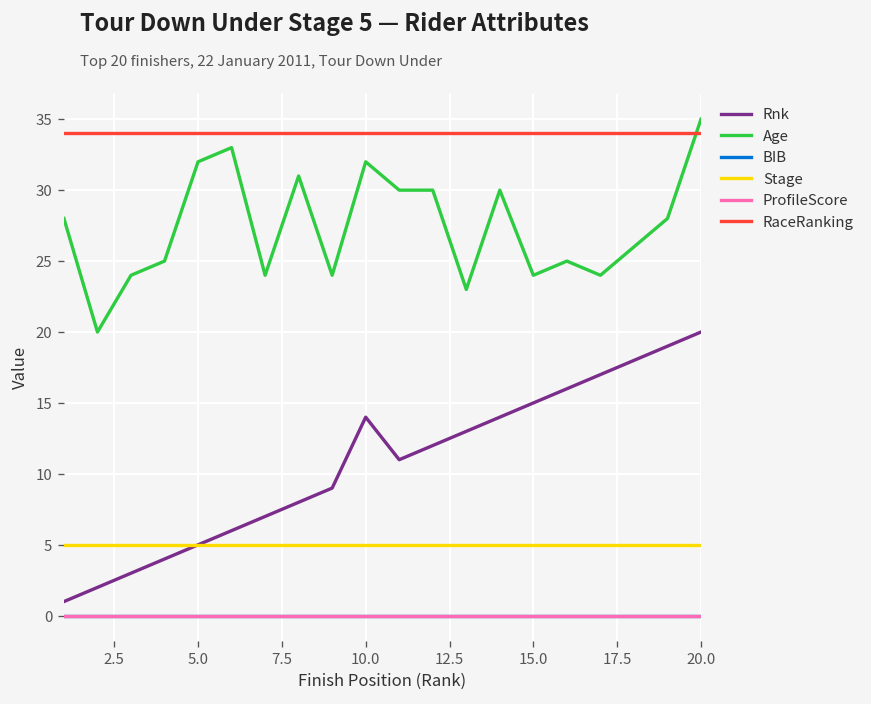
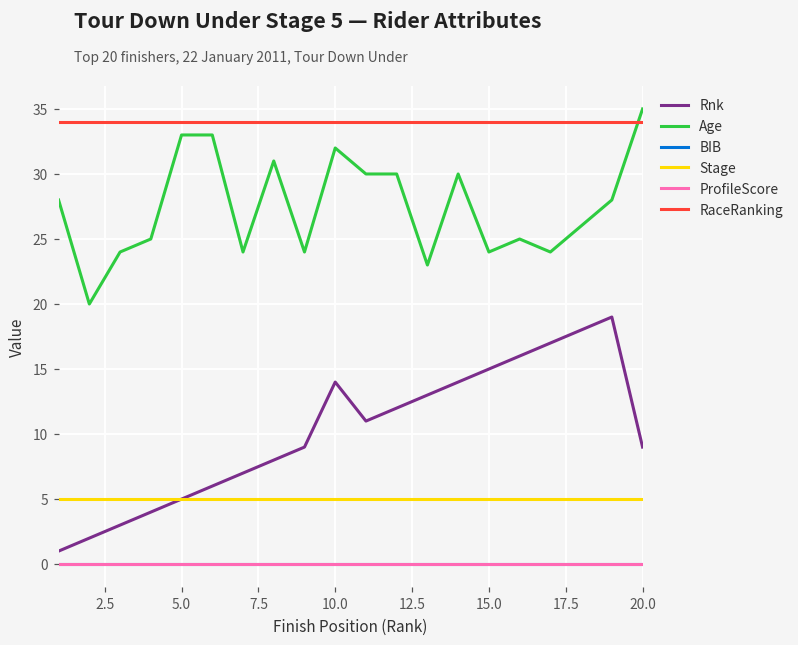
Age, 5.0: 32 -> 33
Rnk, 20.0: 20 -> 9
